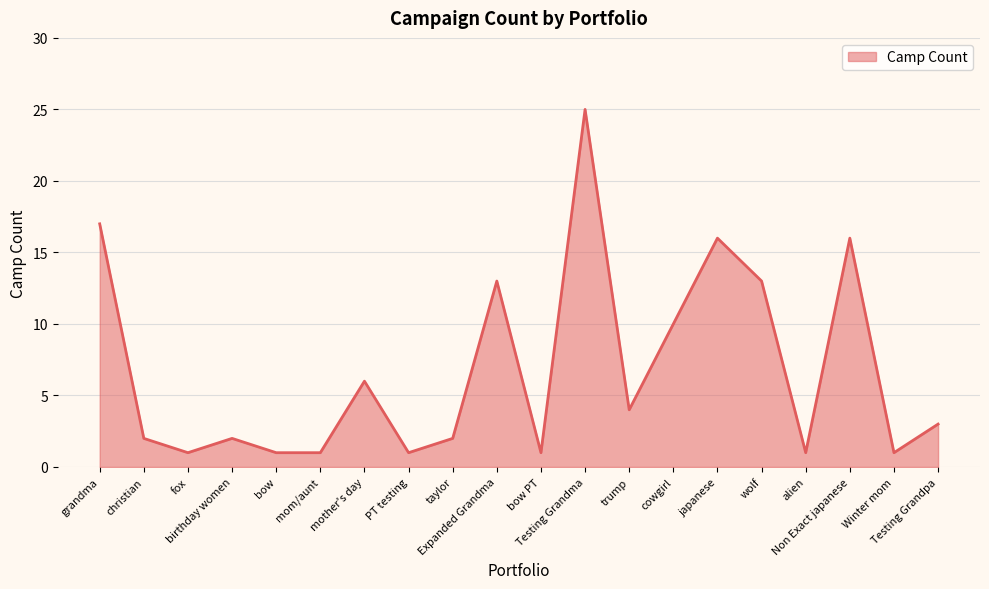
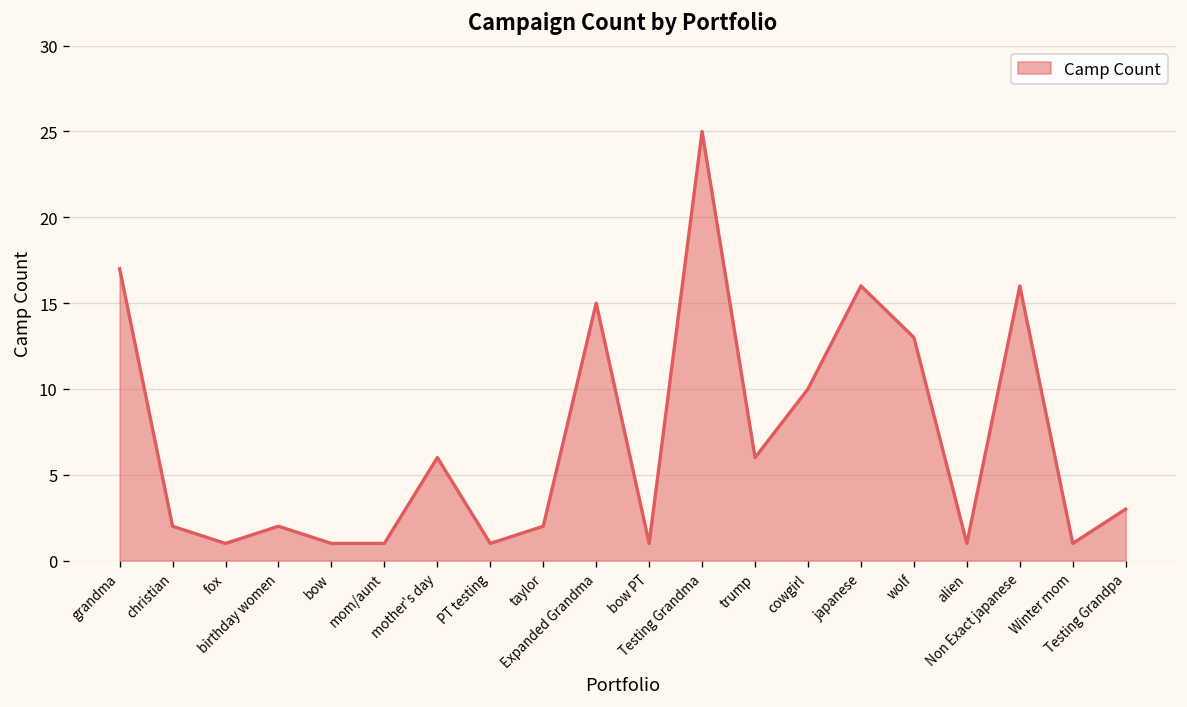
Expanded Grandma: 13 -> 15
trump: 4 -> 6
